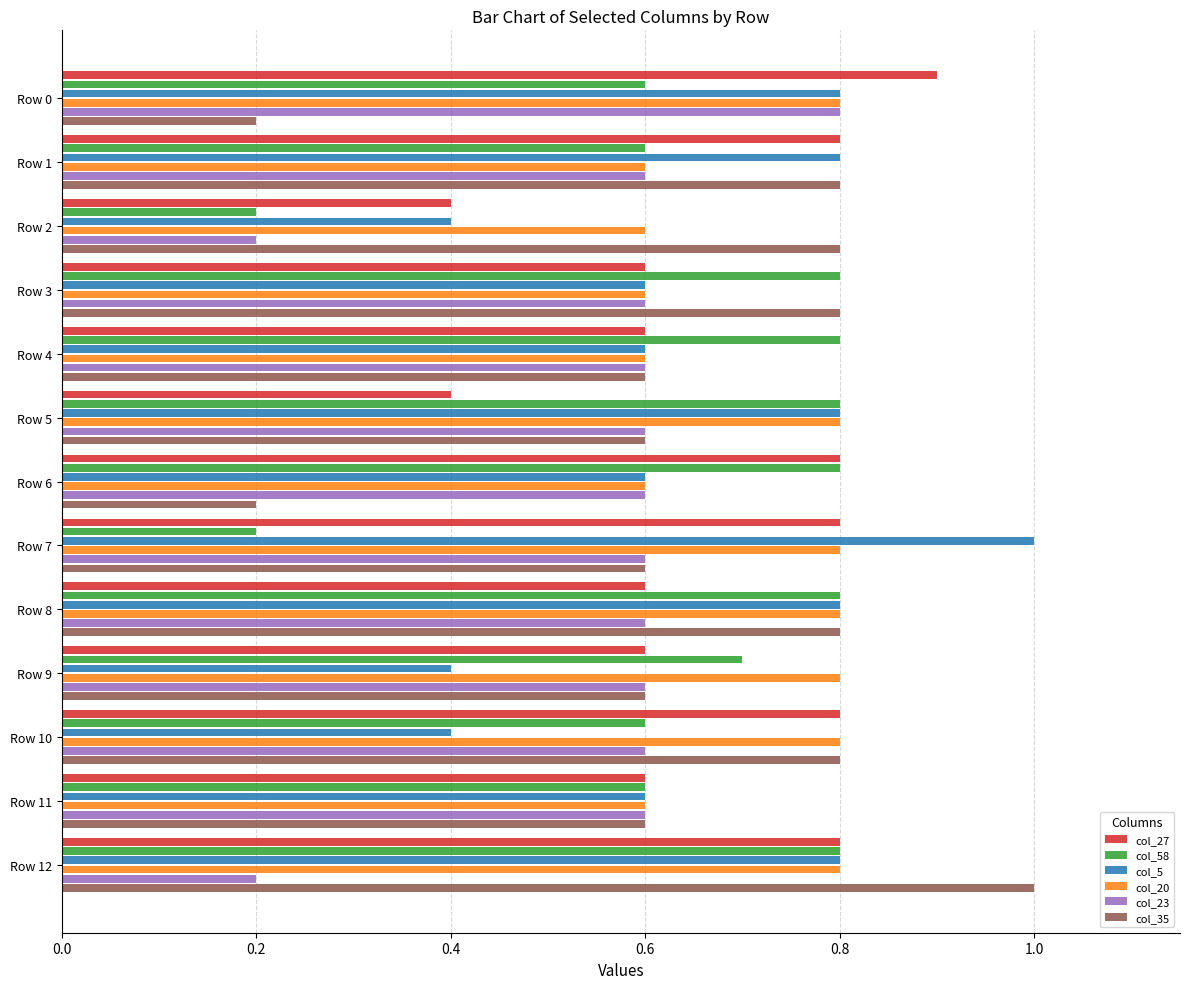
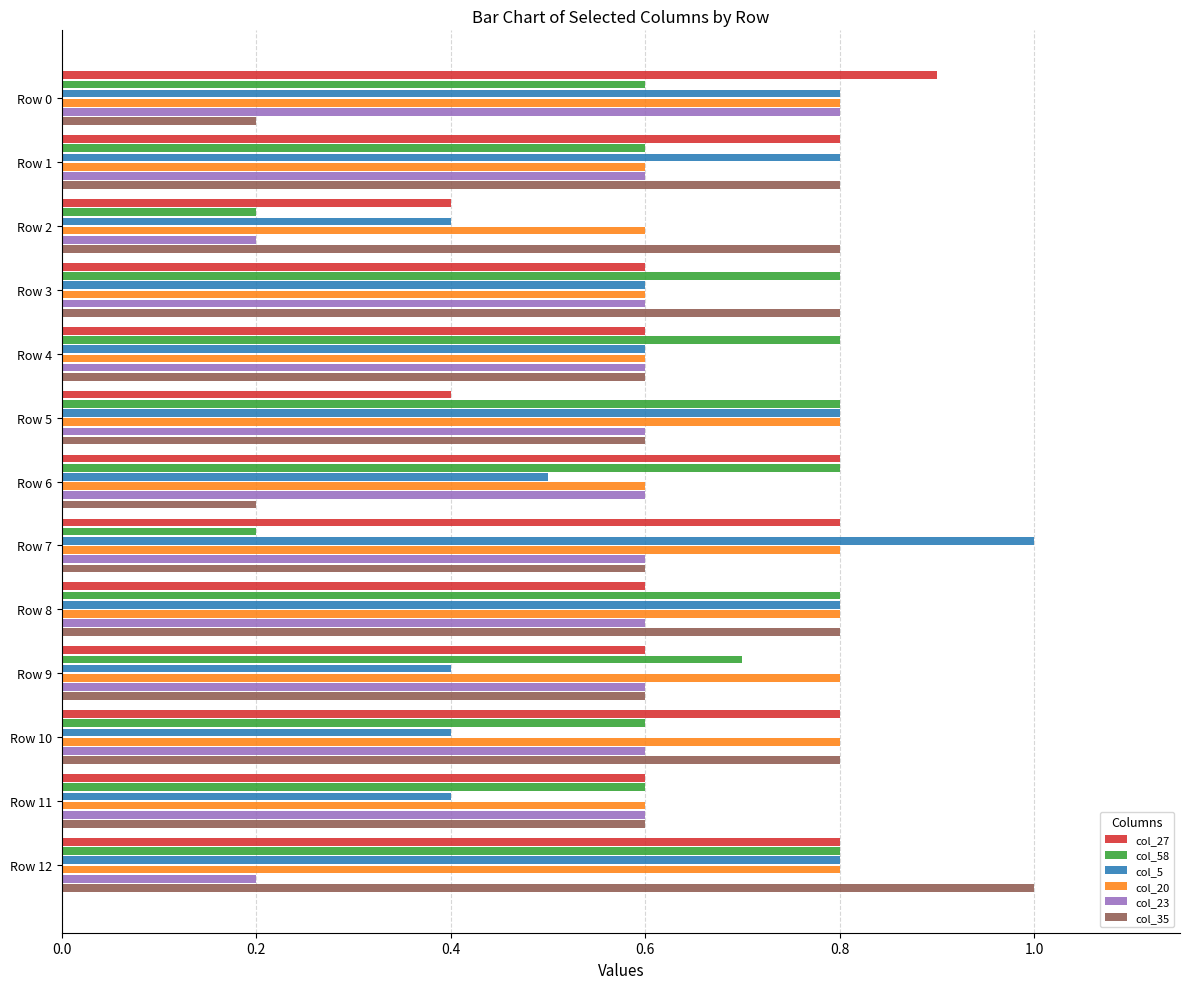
col_5, Row 6: 0.6 -> 0.5
col_5, Row 11: 0.6 -> 0.4
